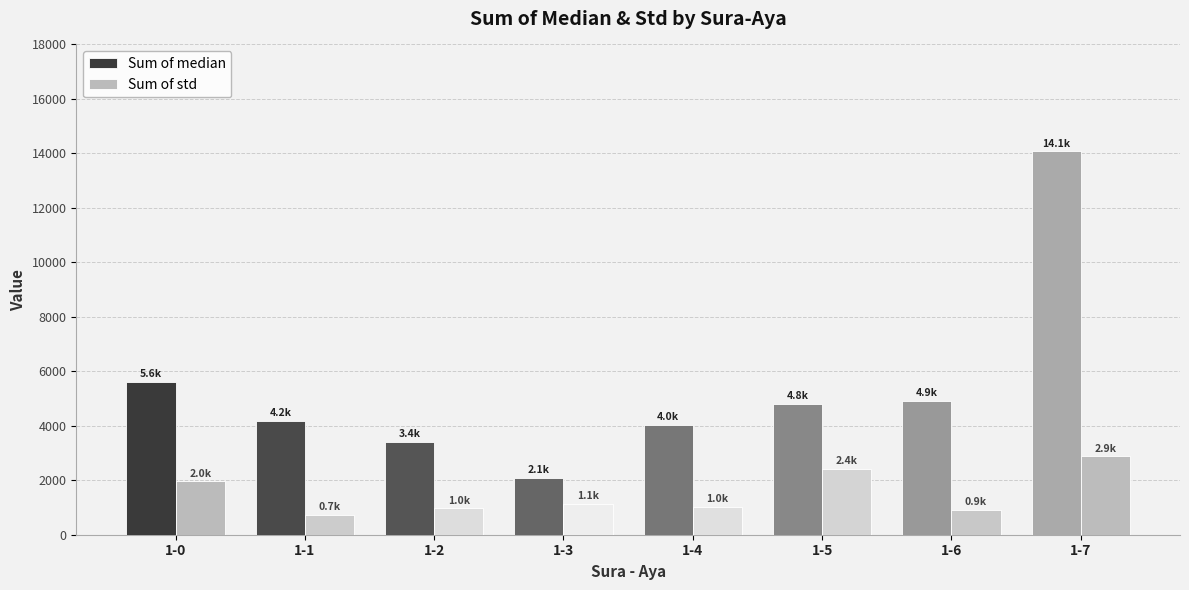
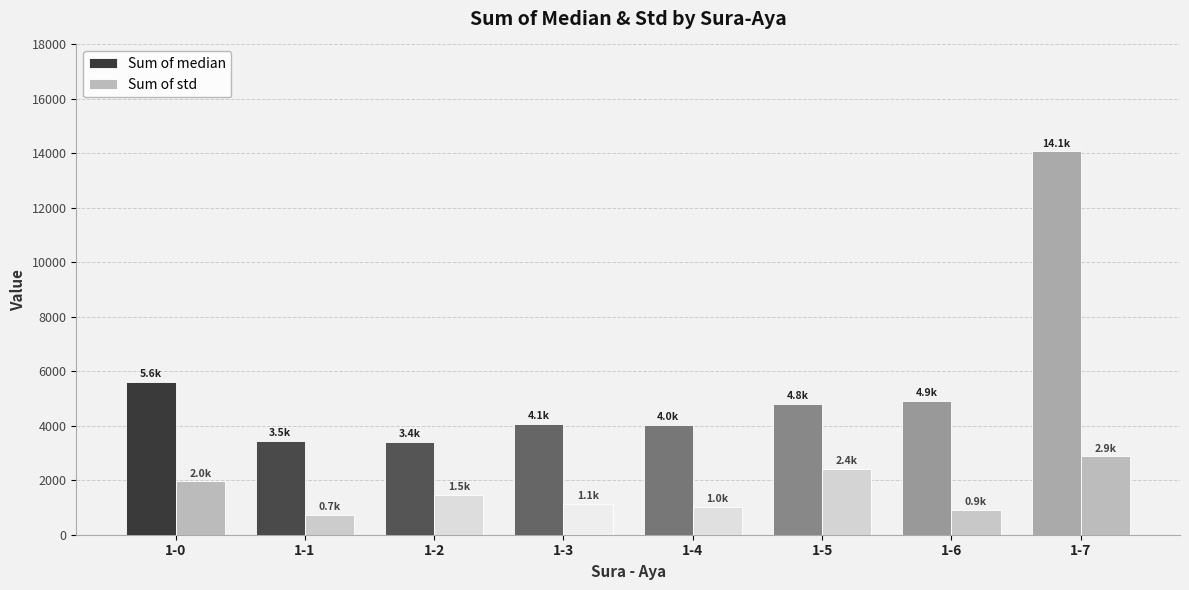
Sum of median, 1-1: 4.2k -> 3.5k
Sum of std, 1-2: 1.0k -> 1.5k
Sum of median, 1-3: 2.1k -> 4.1k
